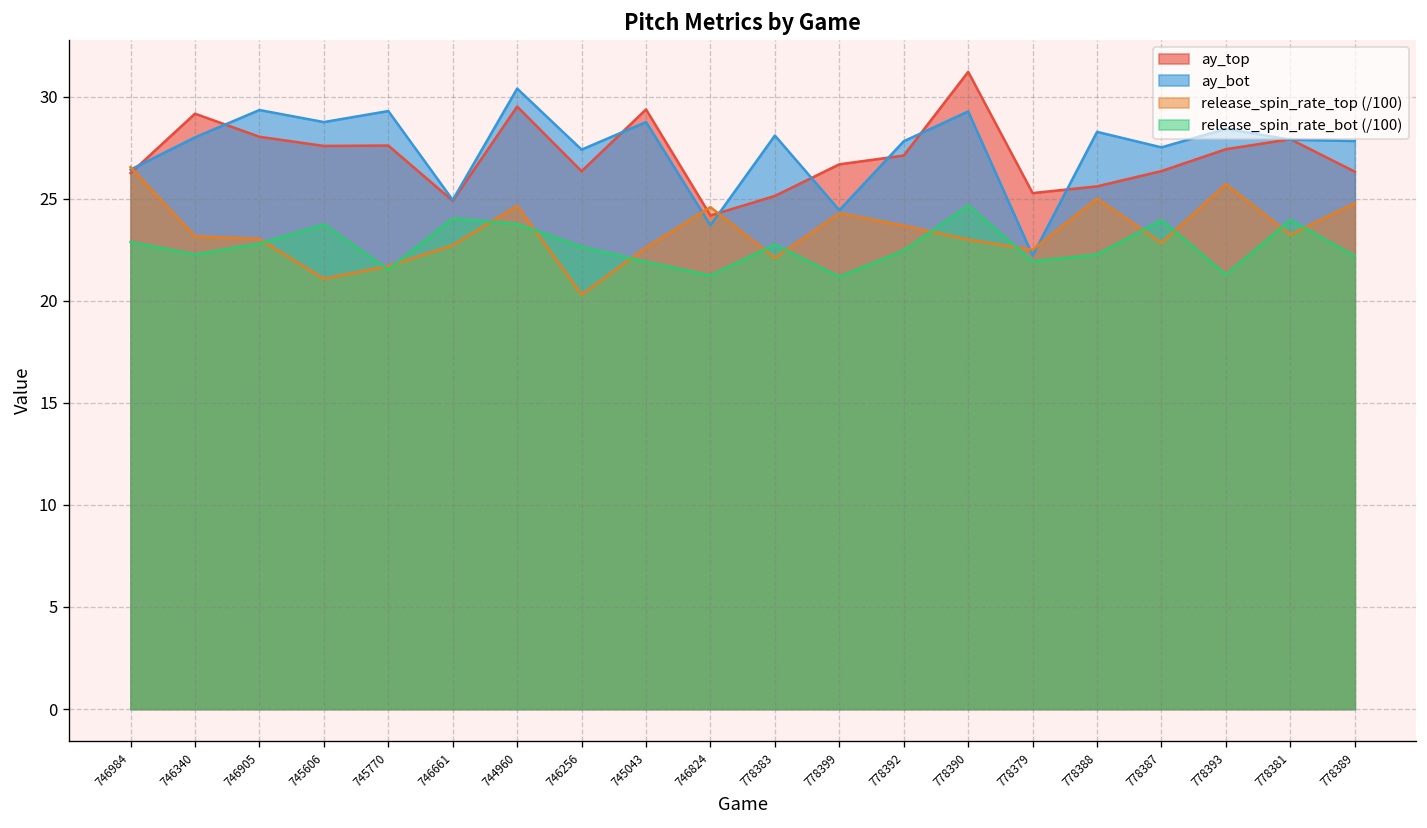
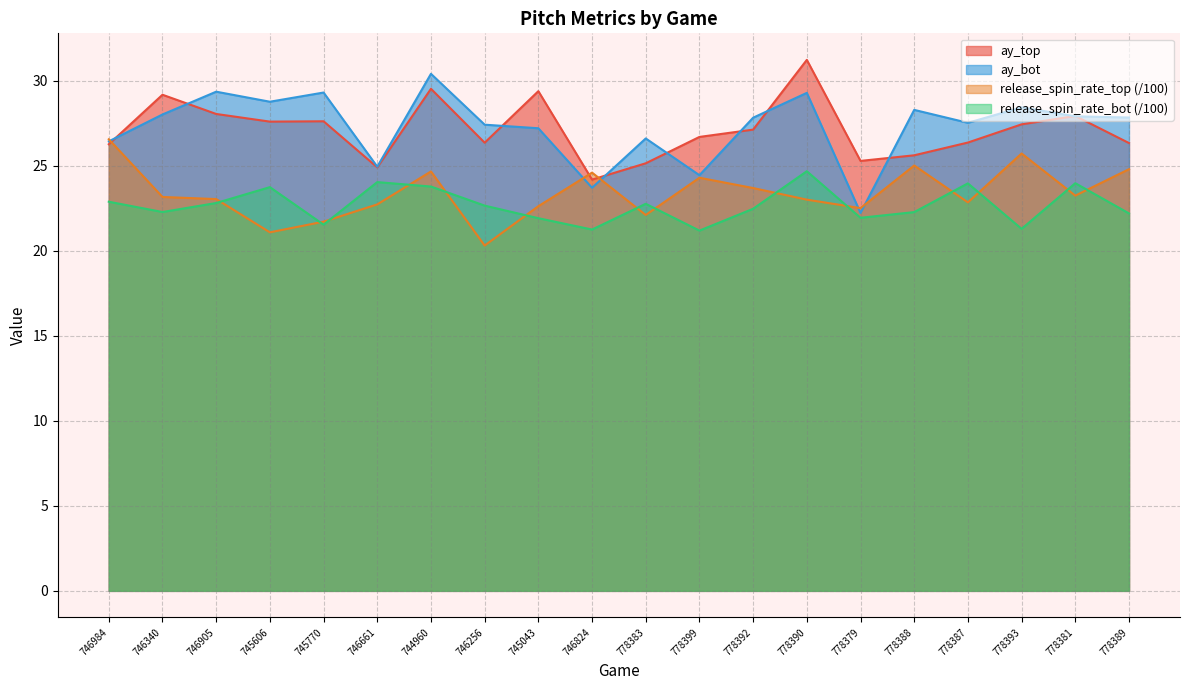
ay_bot, 745043: 28.8 -> 27.2
ay_bot, 778383: 28.1 -> 26.6
